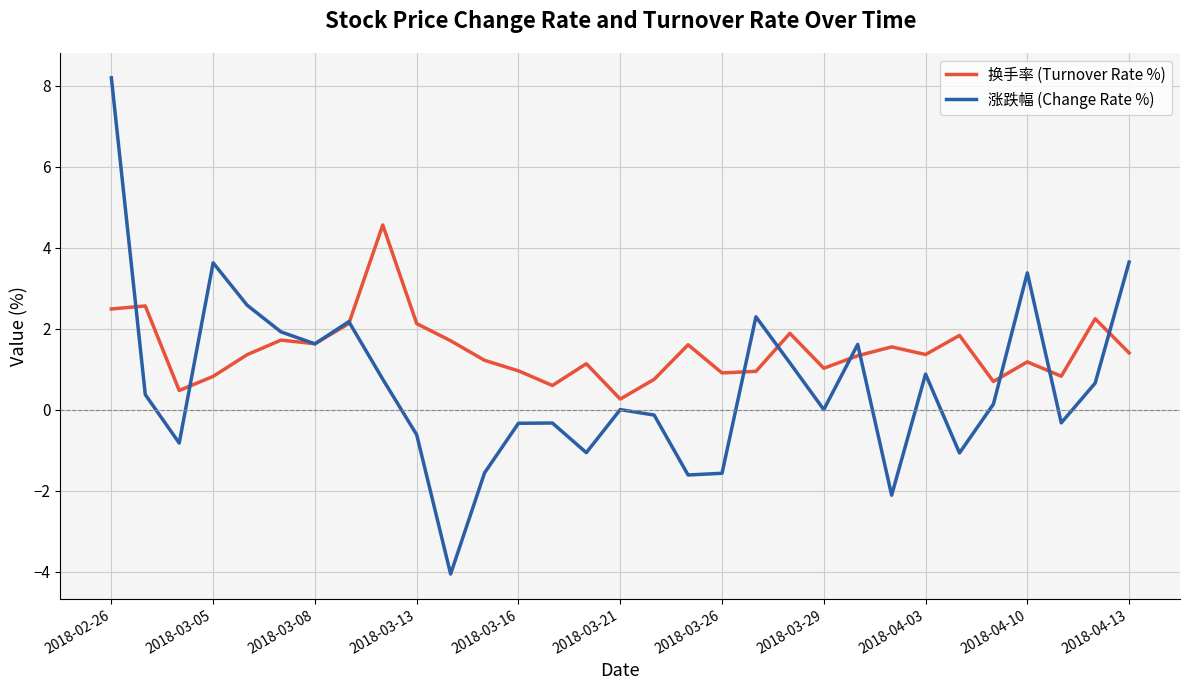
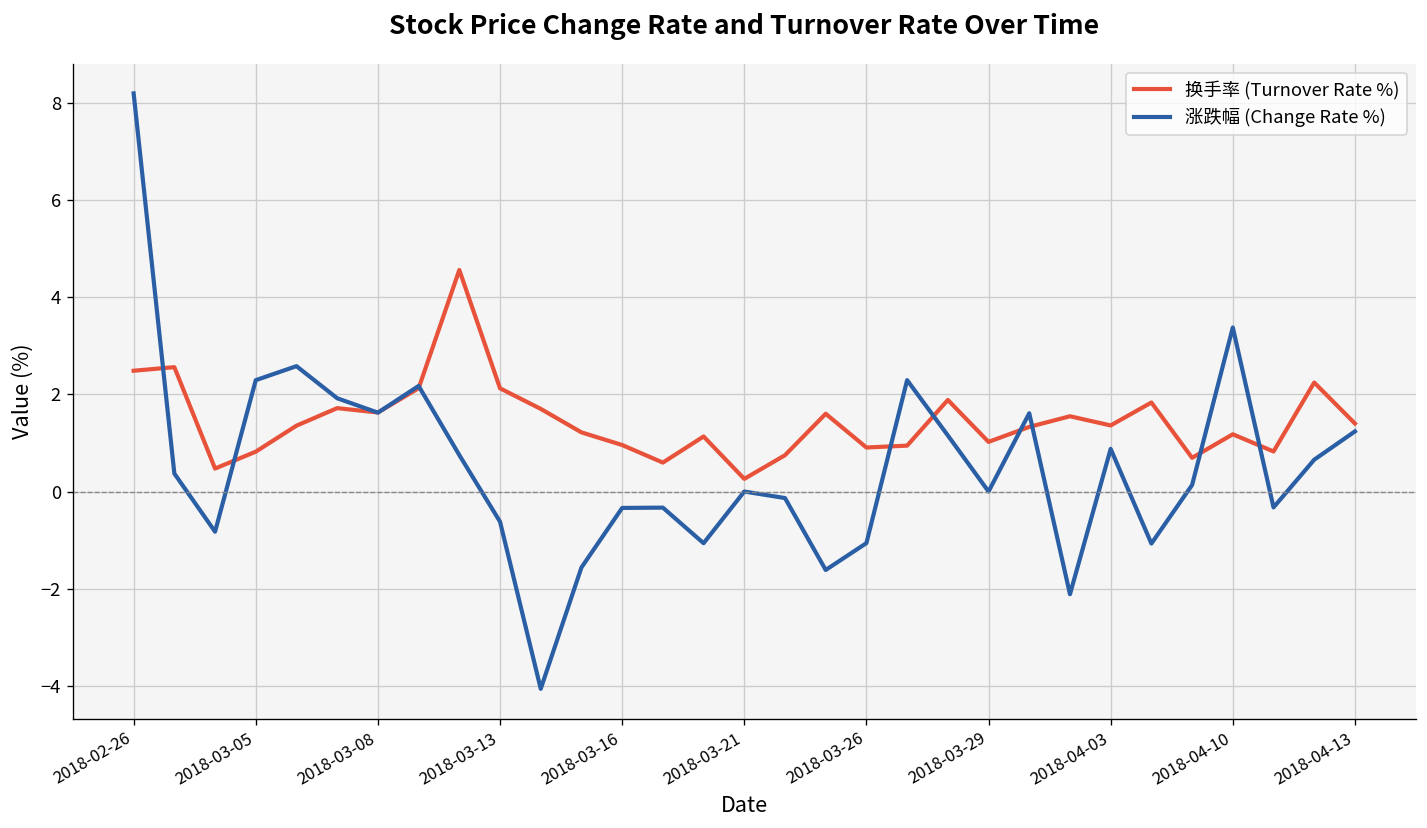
涨跌幅 (Change Rate %), 2018-03-05: 3.6 -> 2.3
涨跌幅 (Change Rate %), 2018-03-26: -1.6 -> -1.1
涨跌幅 (Change Rate %), 2018-04-13: 3.6 -> 1.2
